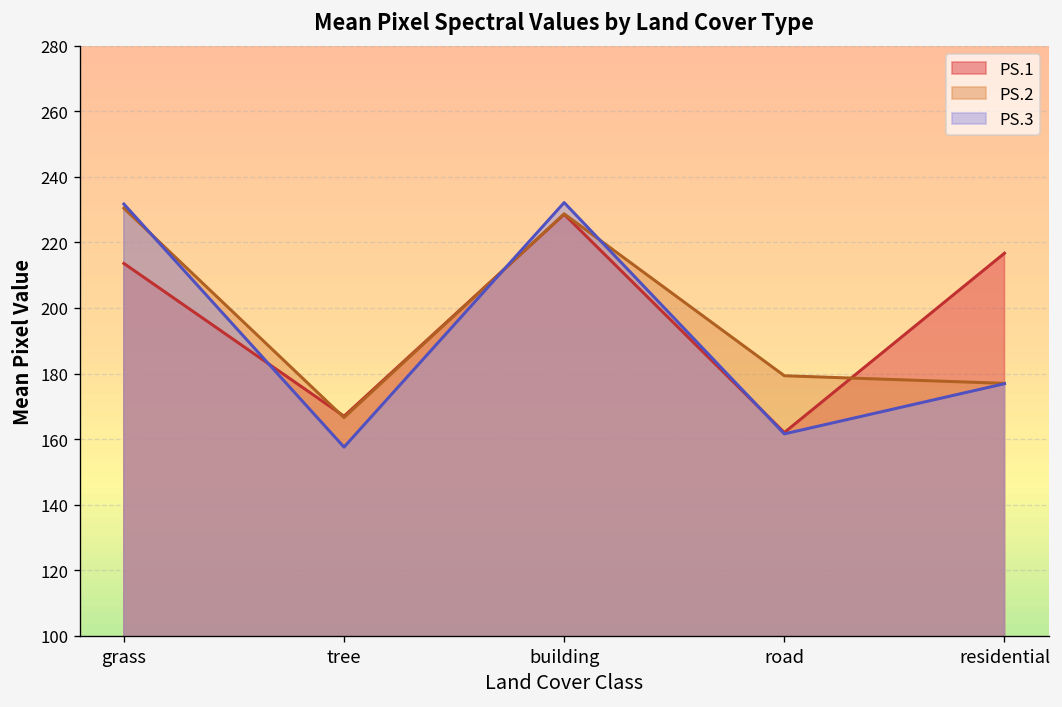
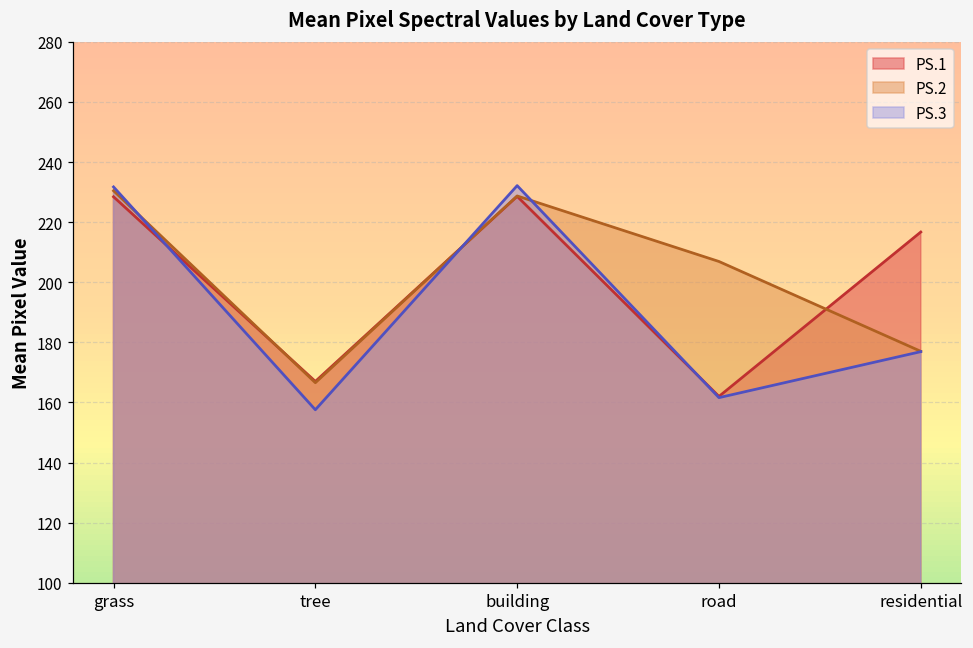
PS.1, grass: 214 -> 228
PS.2, road: 179 -> 207
